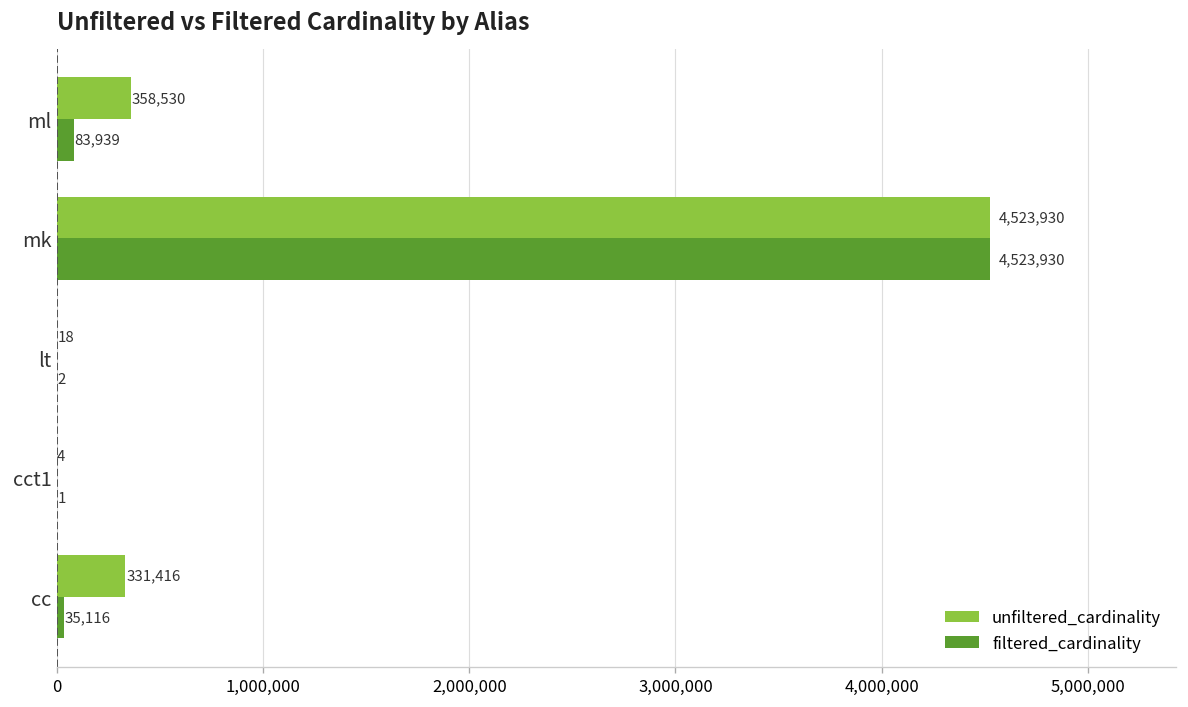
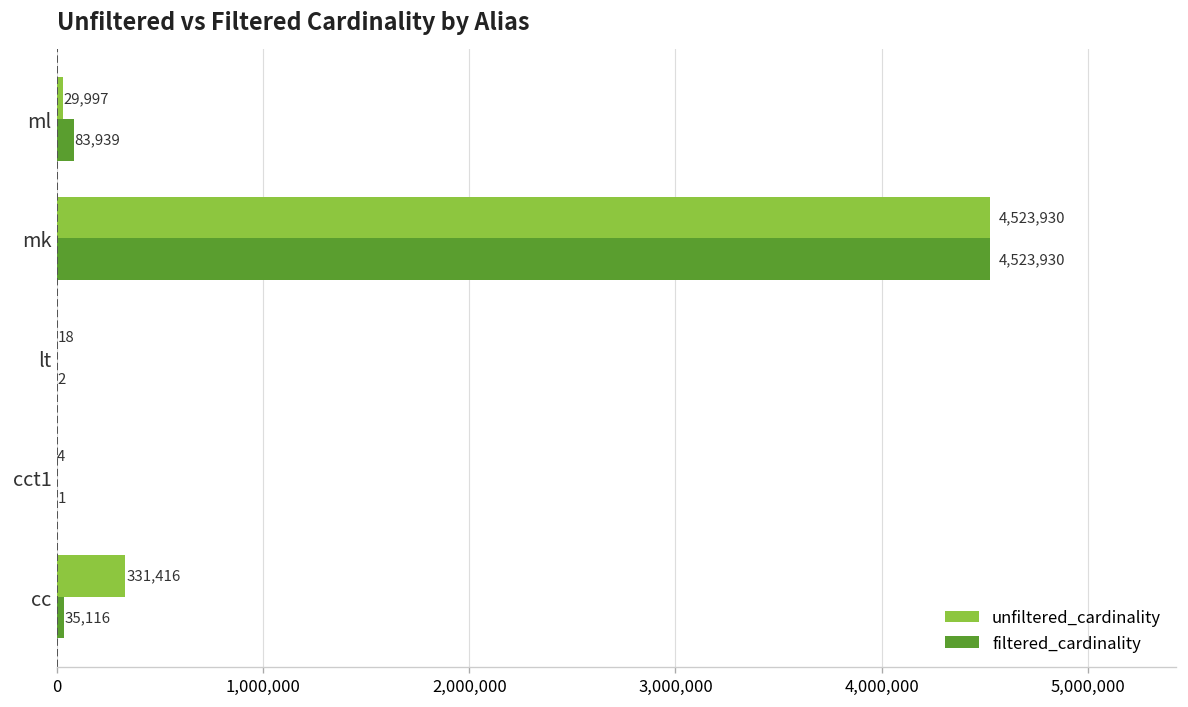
unfiltered_cardinality, ml: 358,530 -> 29,997
